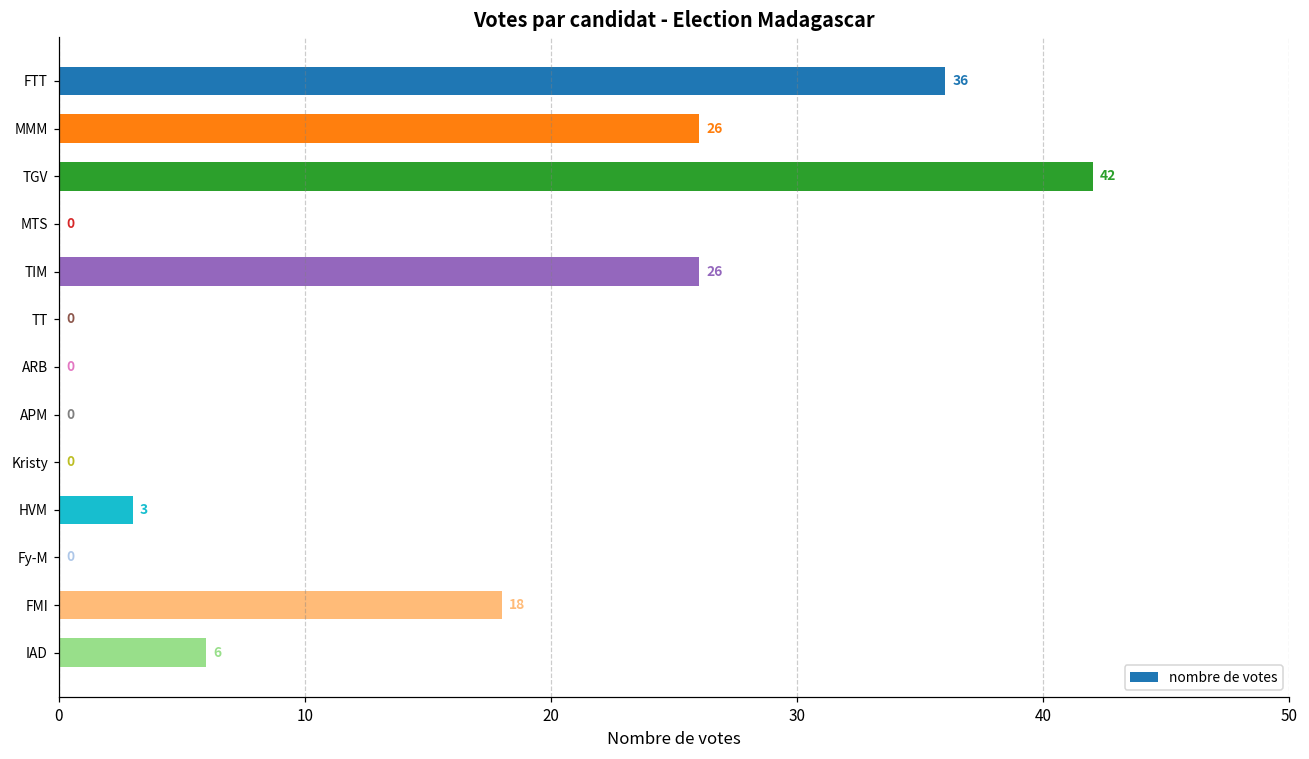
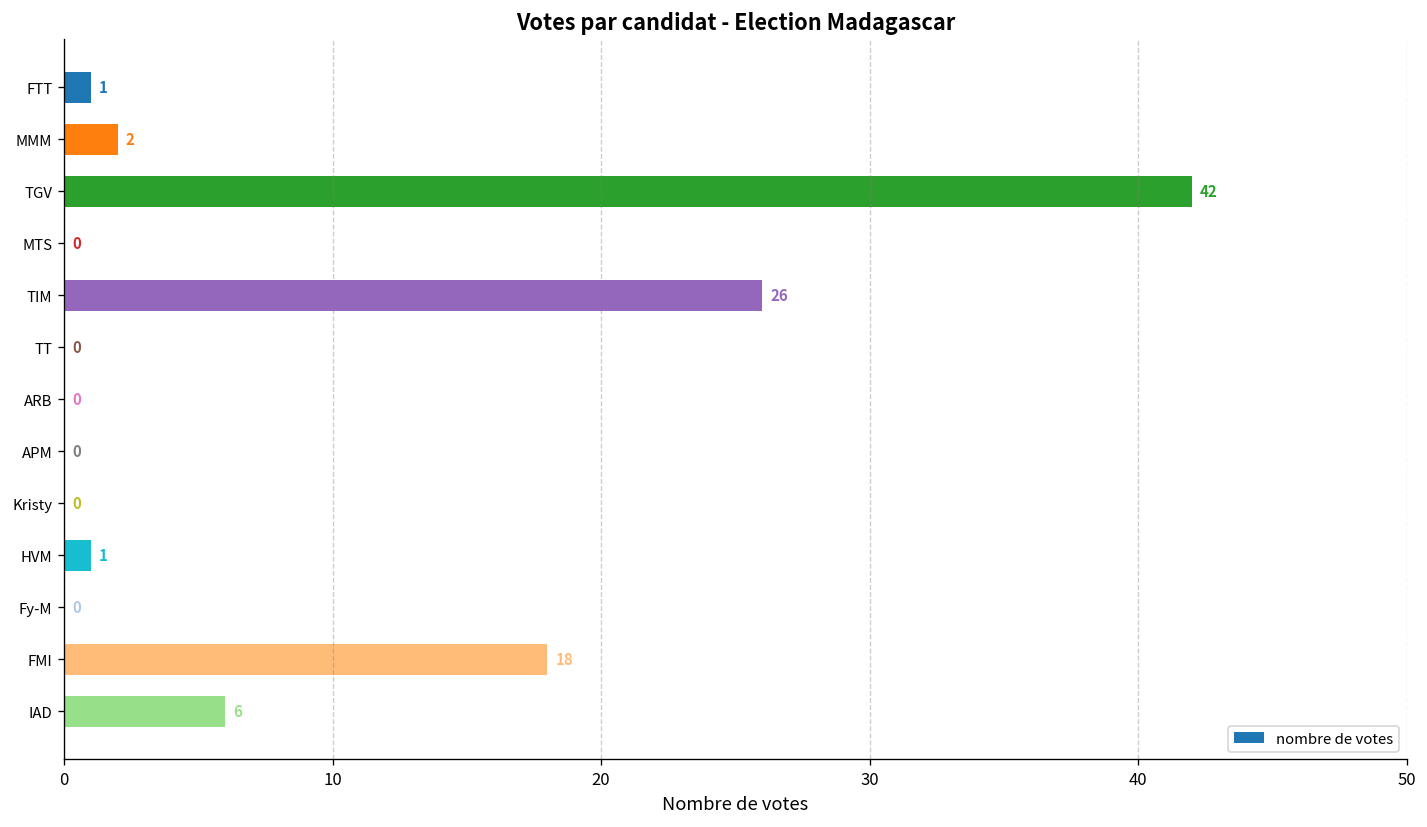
FTT: 36 -> 1
MMM: 26 -> 2
HVM: 3 -> 1
